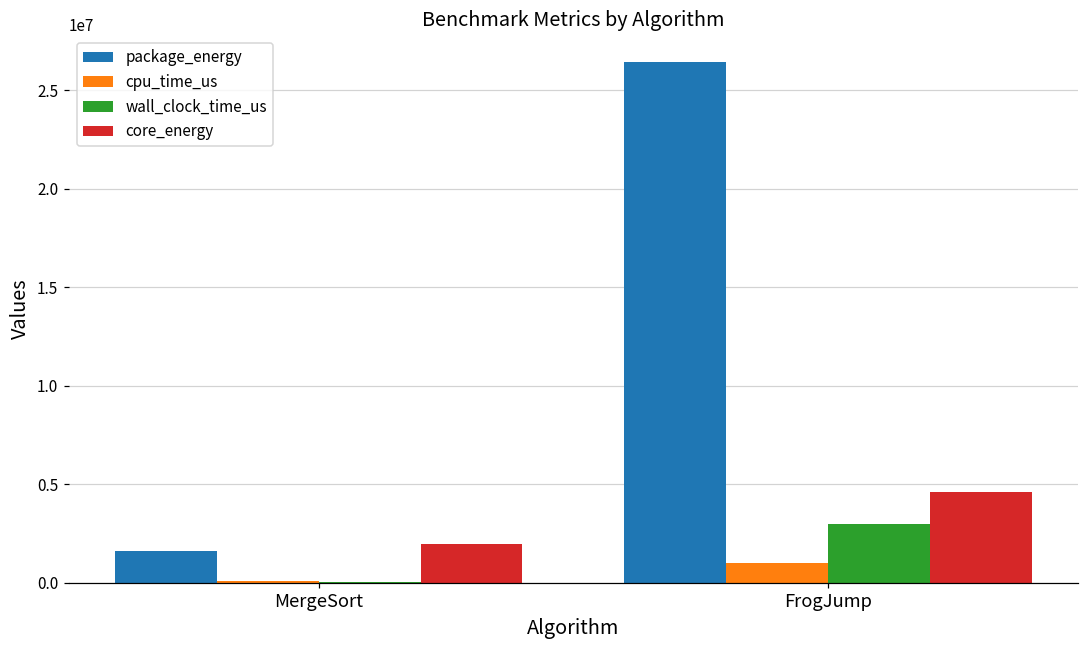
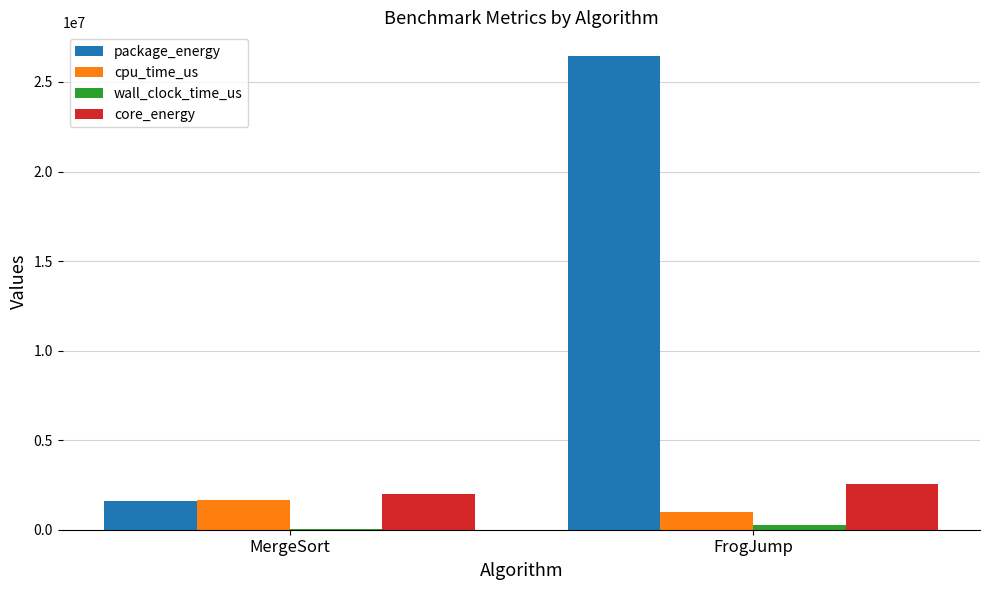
cpu_time_us, MergeSort: 100000 -> 1600000
wall_clock_time_us, FrogJump: 3000000 -> 300000
core_energy, FrogJump: 4600000 -> 2500000
